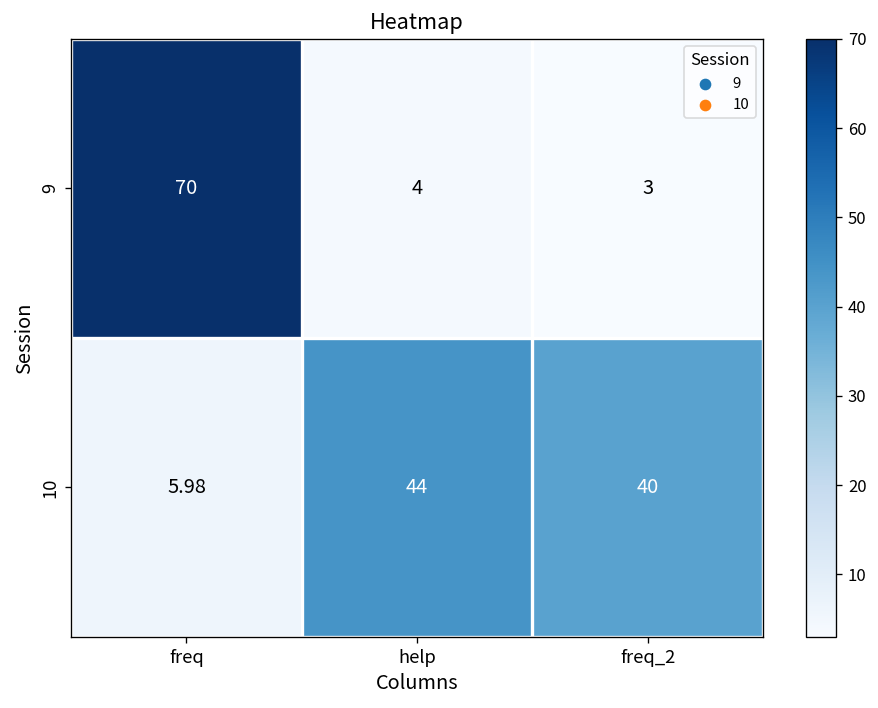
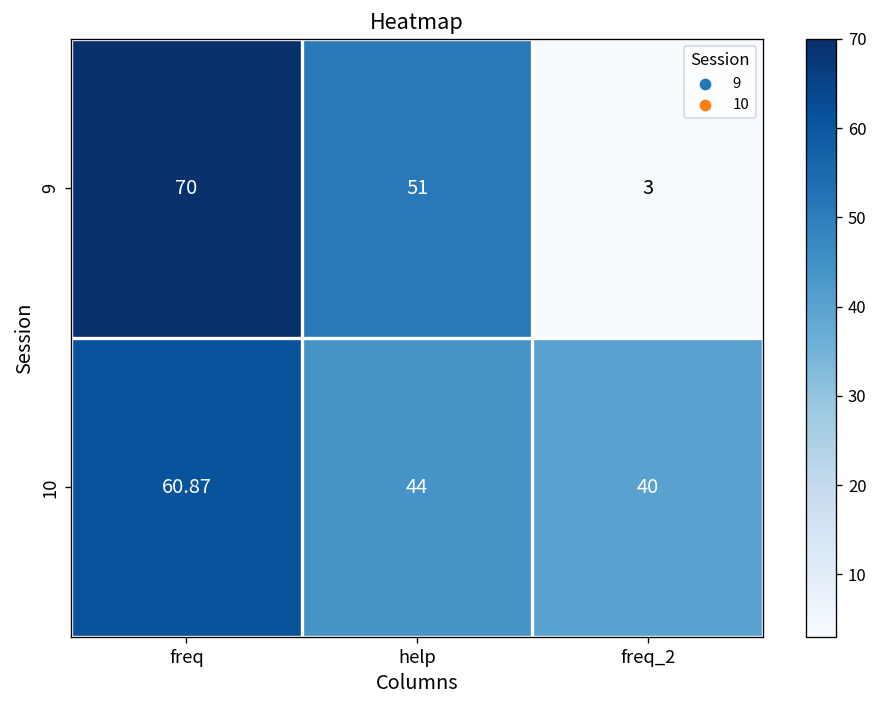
9, help: 4 -> 51
10, freq: 5.98 -> 60.87
